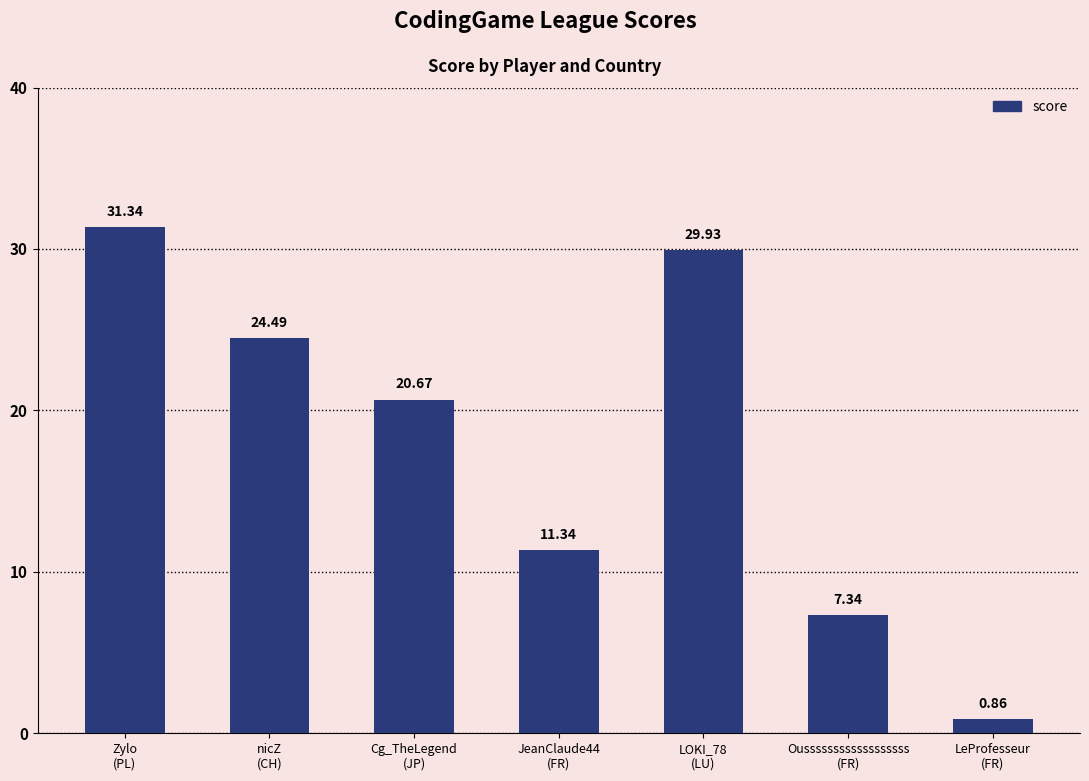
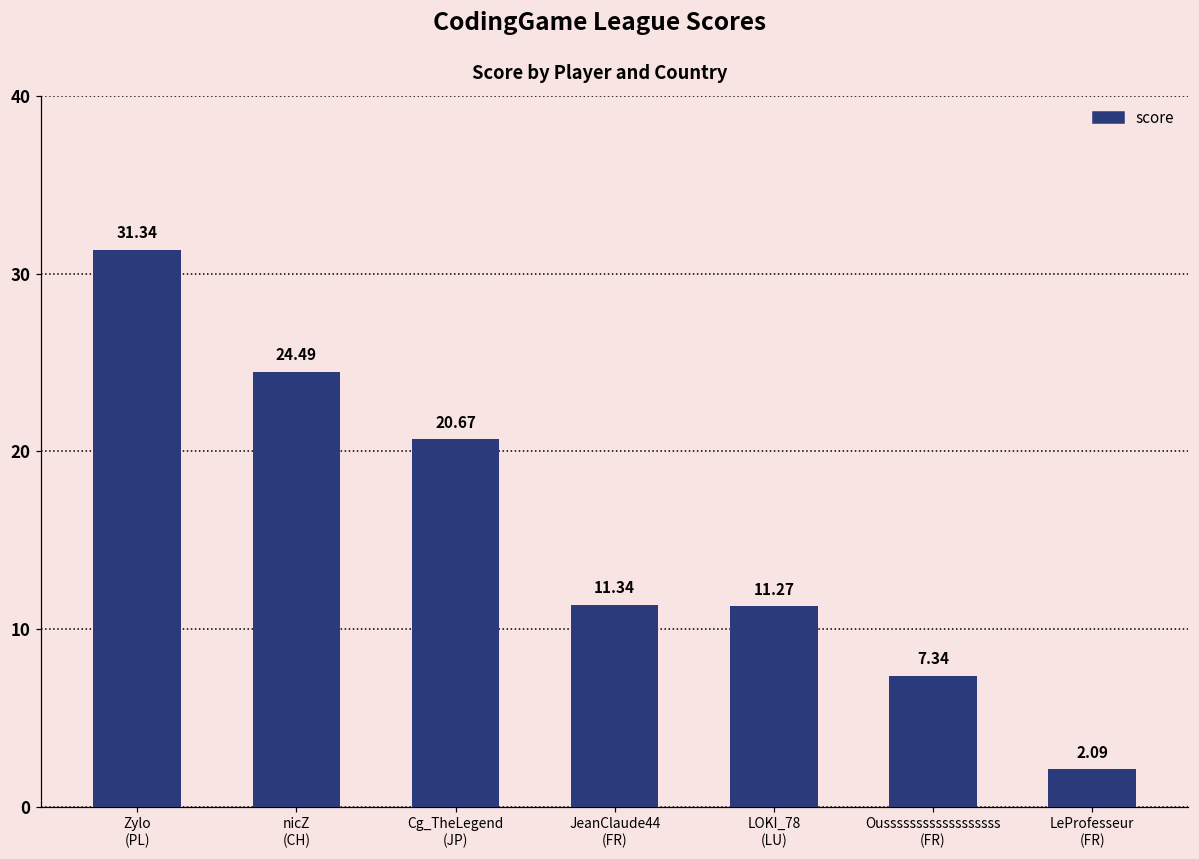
LOKI_78 (LU): 29.93 -> 11.27
LeProfesseur (FR): 0.86 -> 2.09
